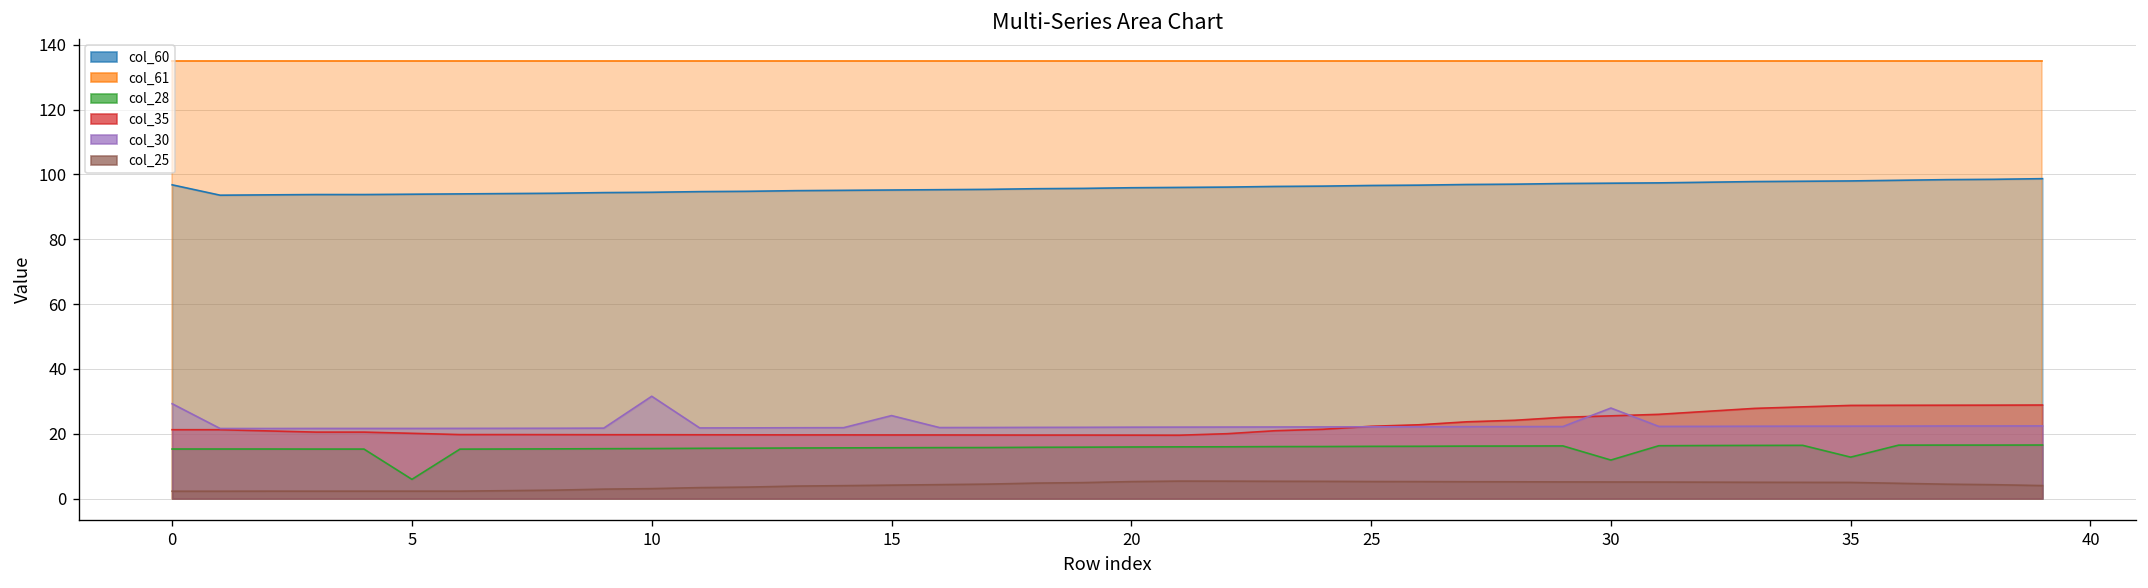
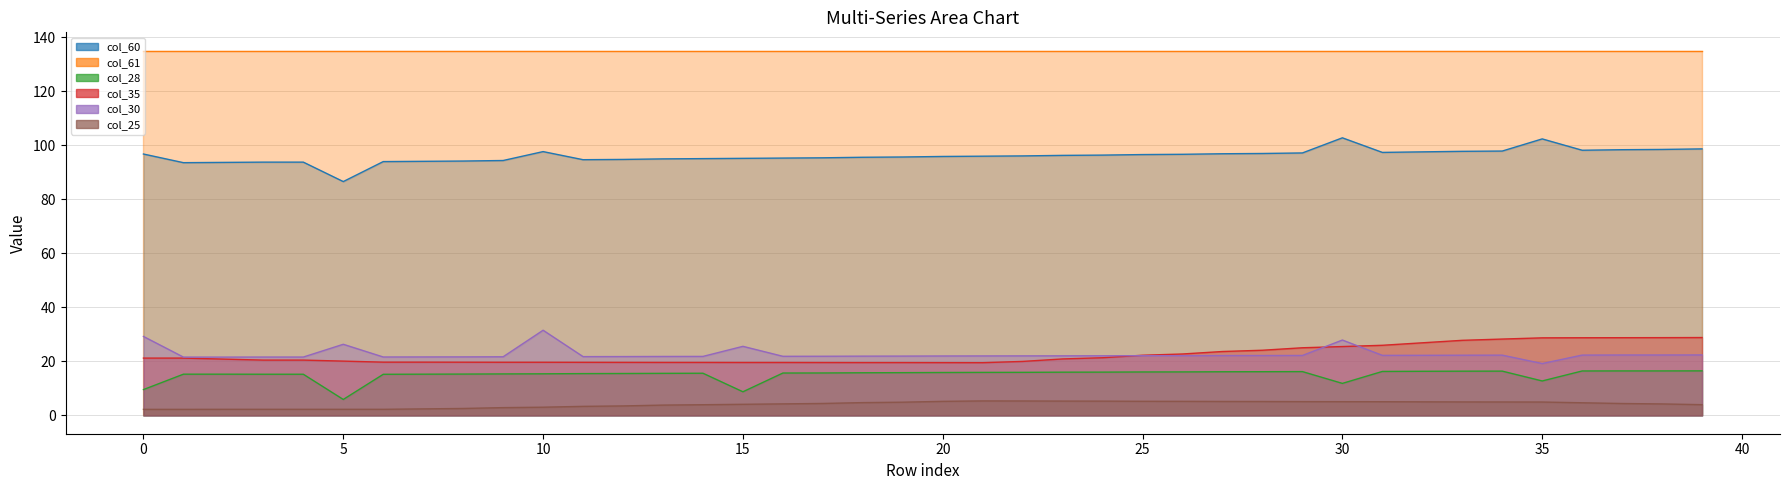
col_28, 0: 15 -> 10
col_60, 5: 94 -> 87
col_30, 5: 22 -> 26
col_60, 10: 95 -> 98
col_28, 15: 16 -> 9
col_60, 30: 97 -> 103
col_60, 35: 98 -> 102
col_30, 35: 22 -> 19
